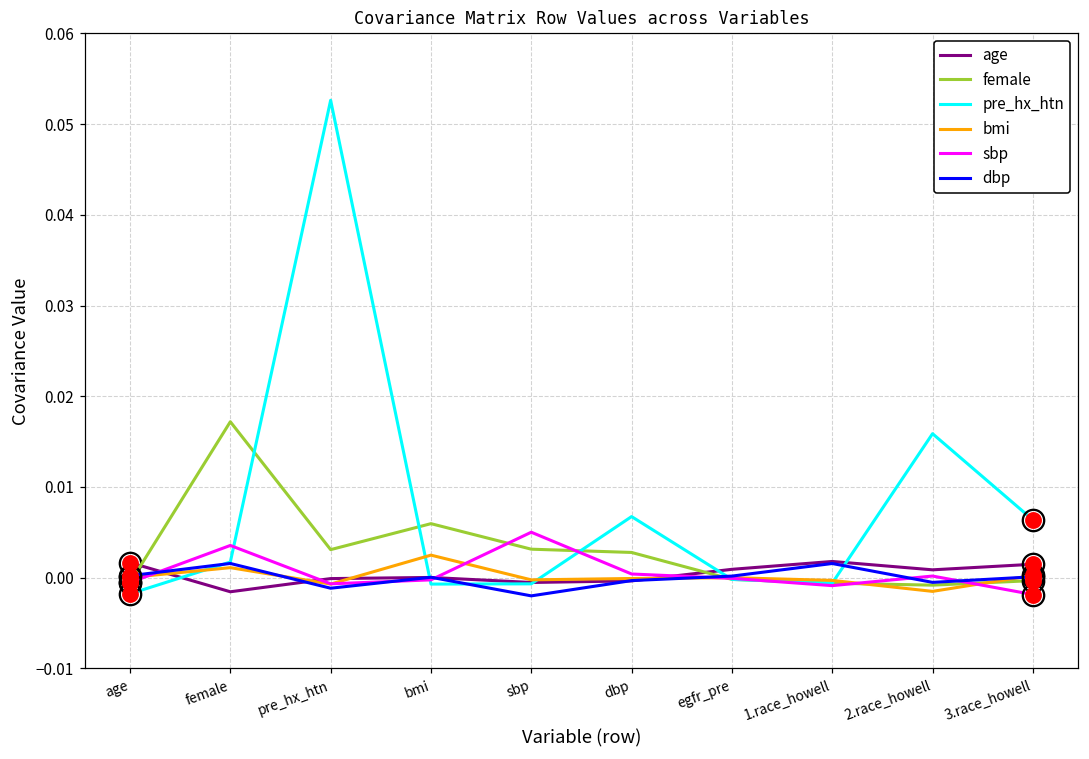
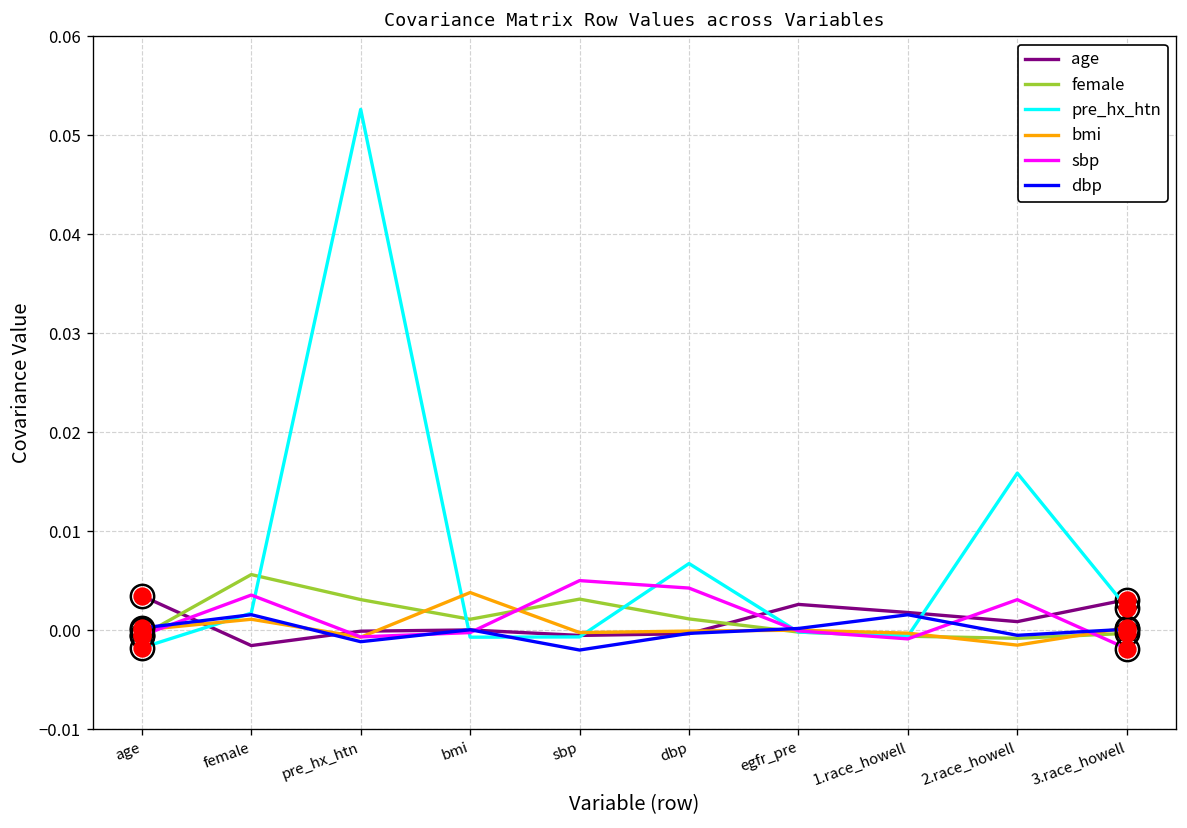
age, age: 0.002 -> 0.003
female, female: 0.017 -> 0.006
female, bmi: 0.006 -> 0.001
bmi, bmi: 0.002 -> 0.004
female, dbp: 0.003 -> 0.001
sbp, dbp: 0.000 -> 0.004
age, egfr_pre: 0.001 -> 0.003
sbp, 2.race_howell: 0.000 -> 0.003
age, 3.race_howell: 0.001 -> 0.003
pre_hx_htn, 3.race_howell: 0.006 -> 0.002
